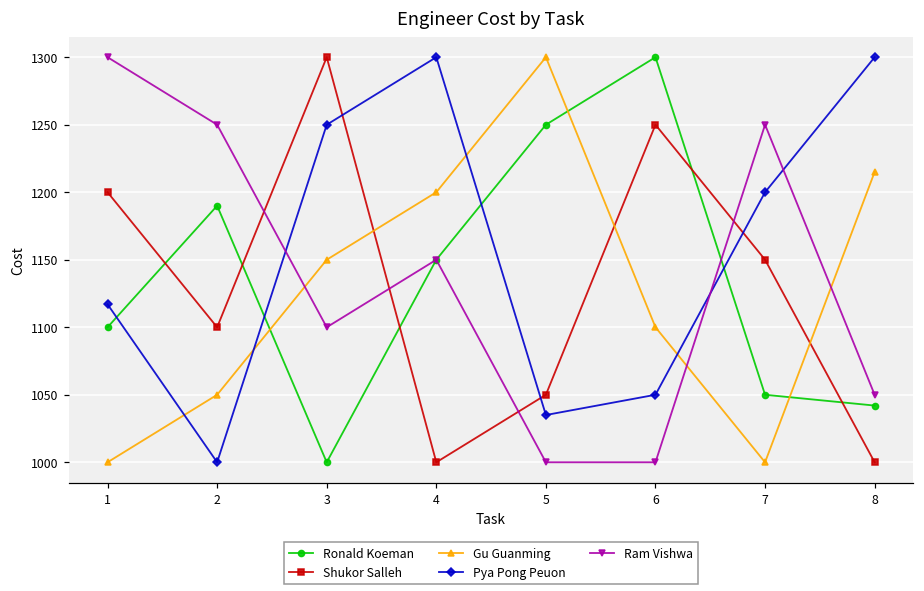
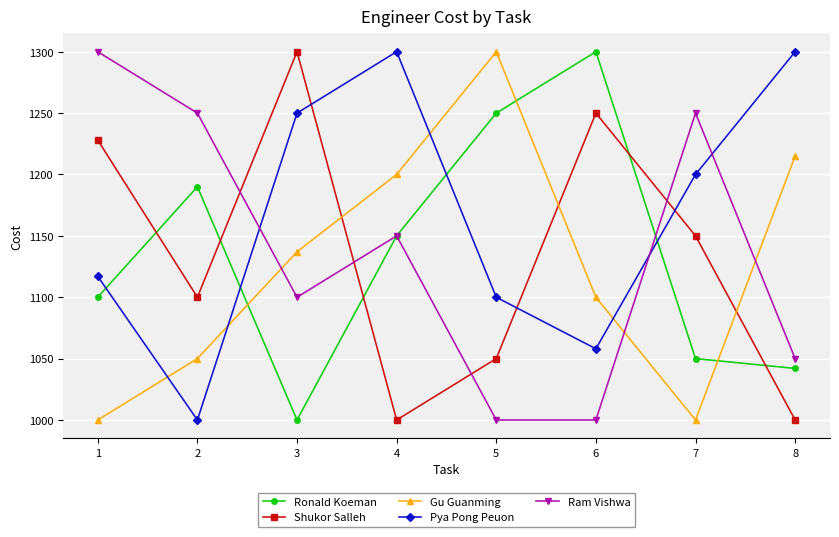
Shukor Salleh, 1: 1200 -> 1228
Gu Guanming, 3: 1150 -> 1137
Pya Pong Peuon, 5: 1035 -> 1100
Pya Pong Peuon, 6: 1050 -> 1058
